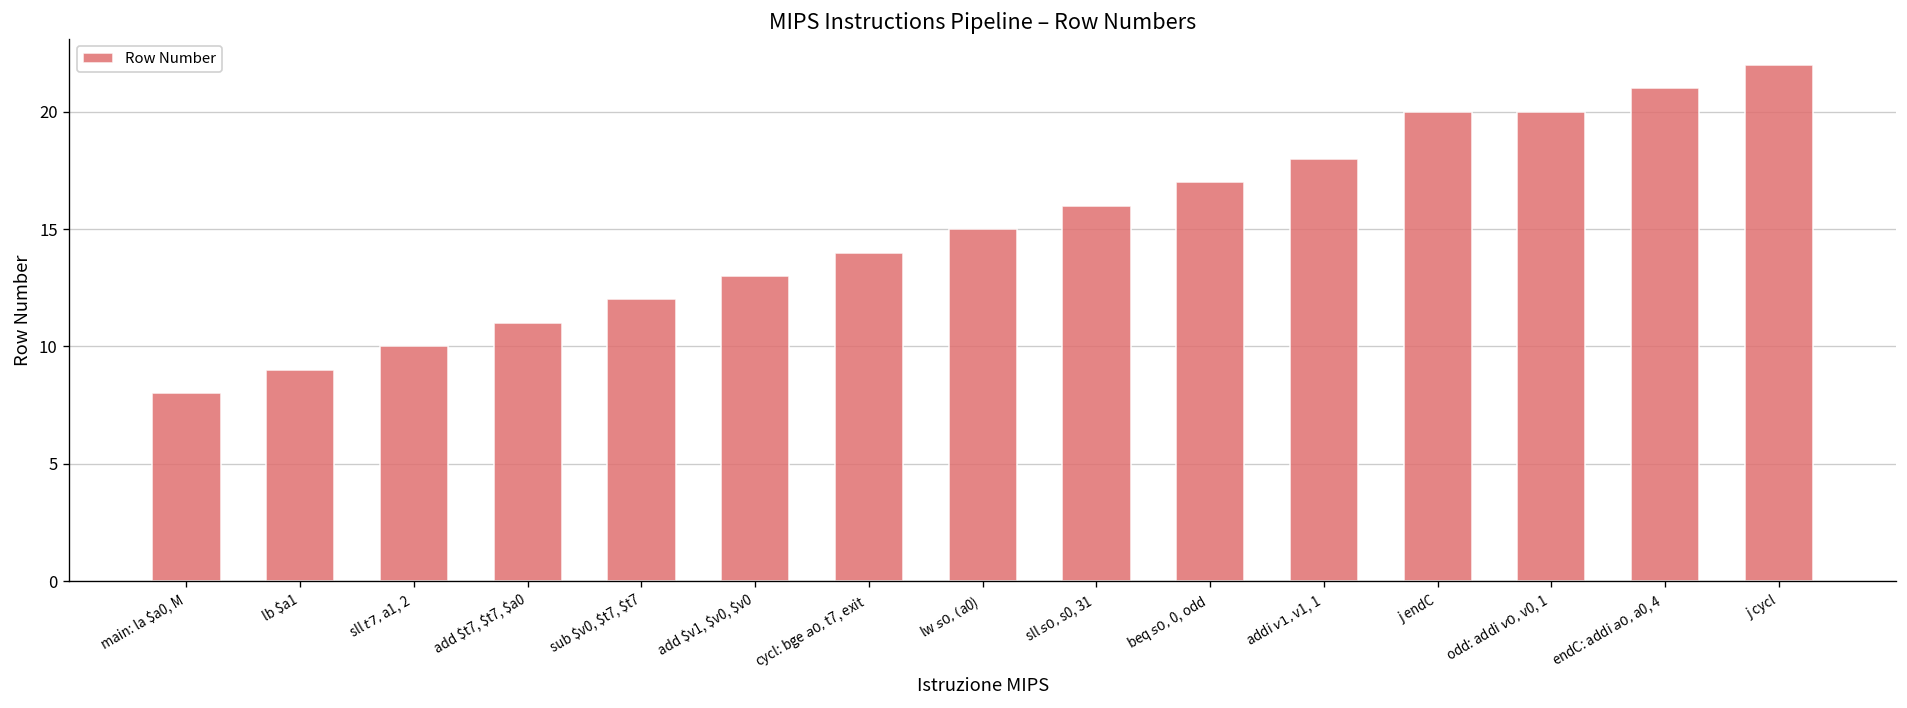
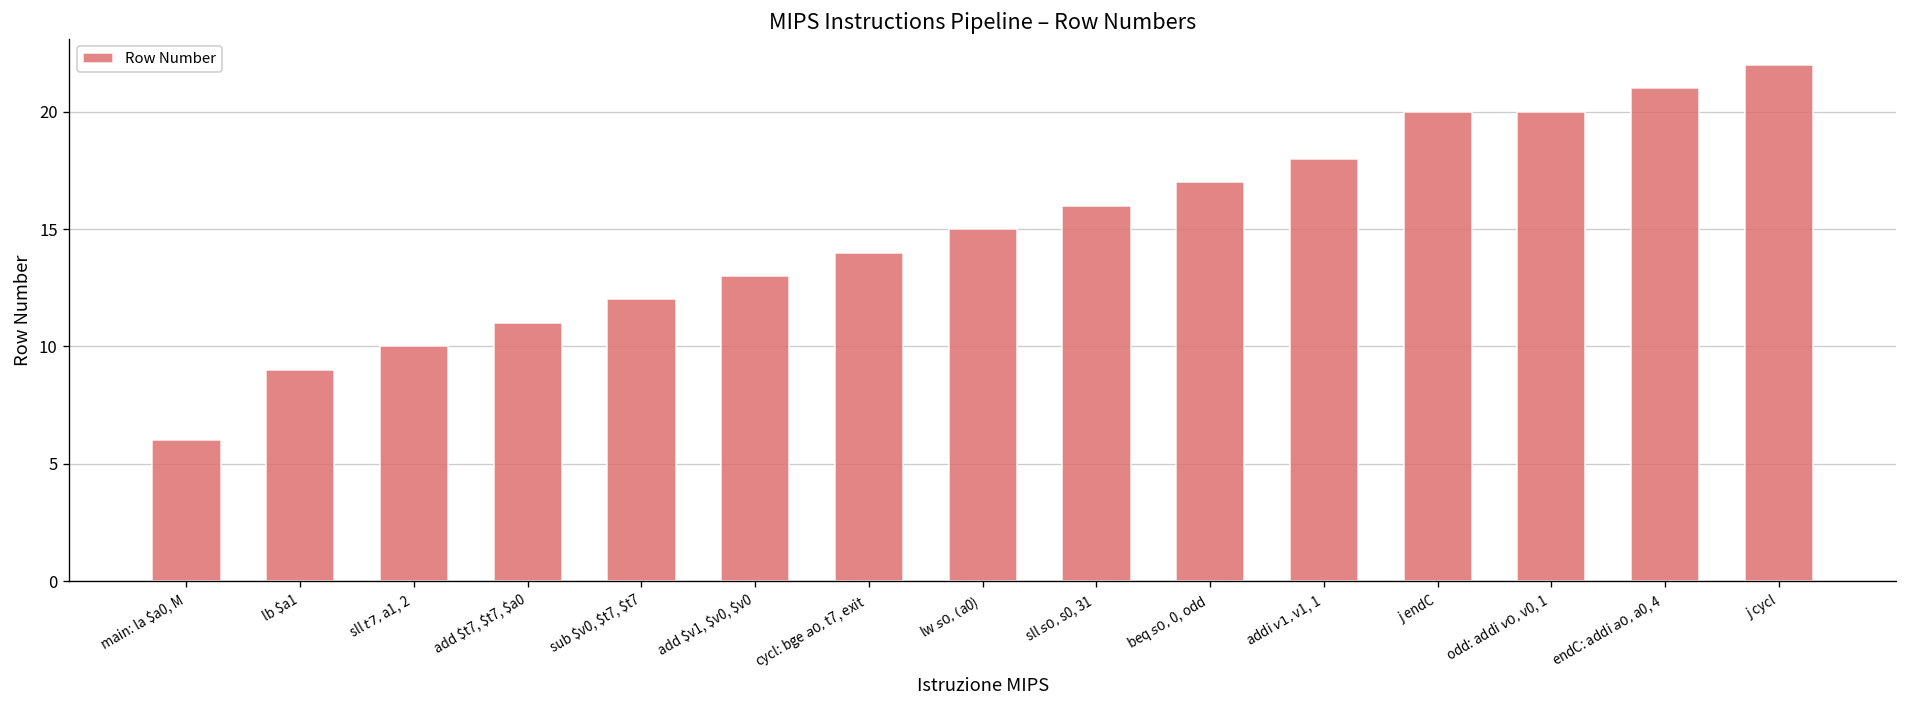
main: la $a0, M: 8 -> 6
